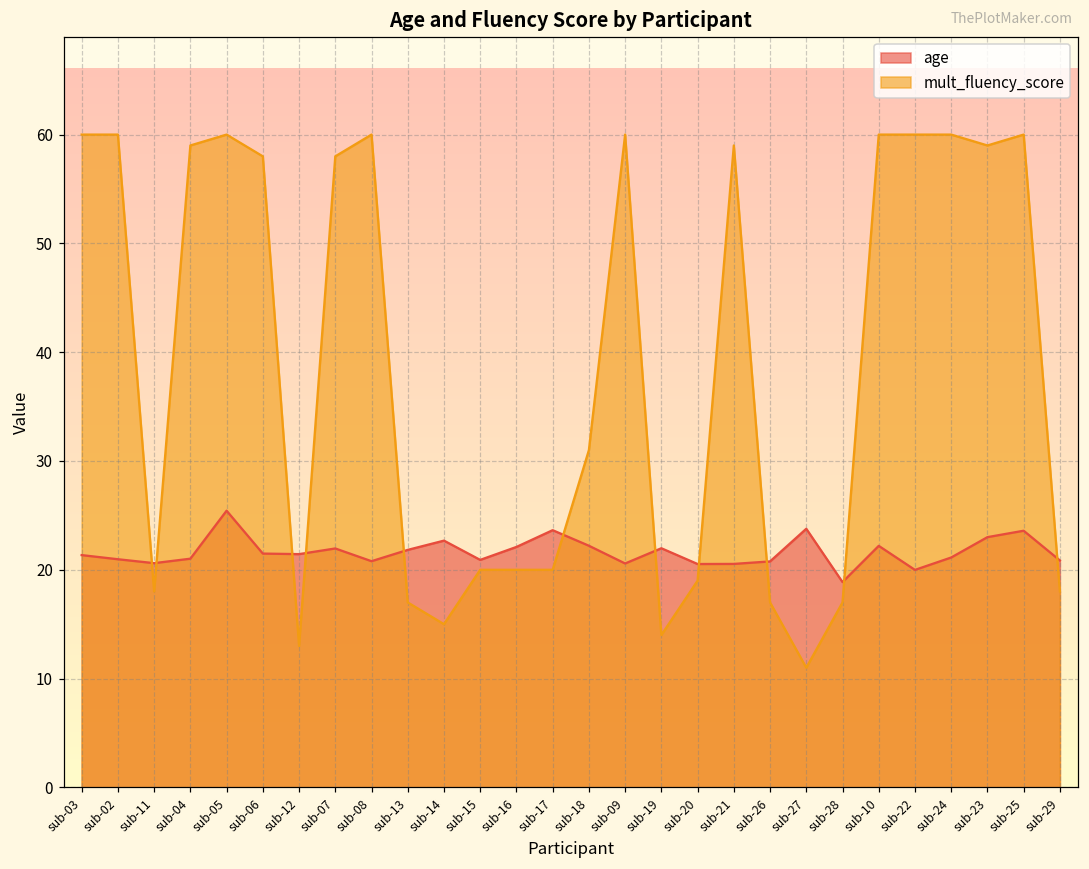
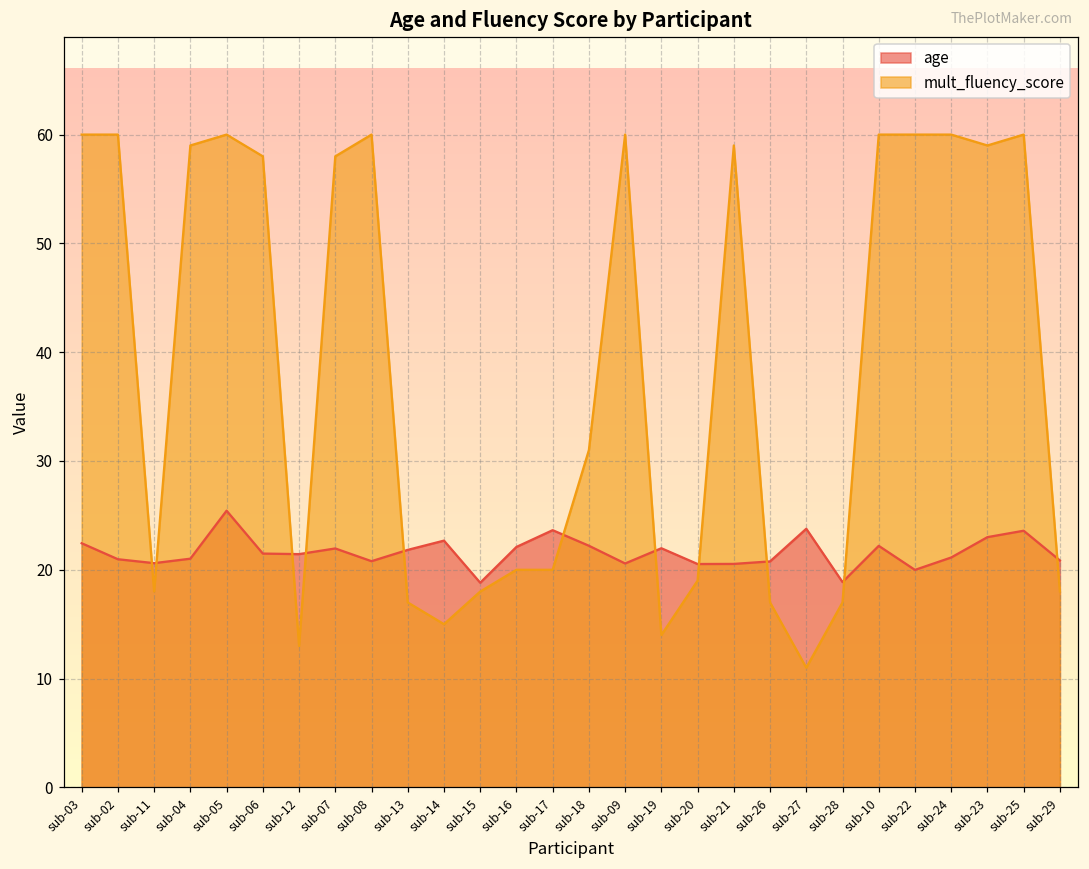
age, sub-03: 21 -> 22
age, sub-15: 21 -> 19
mult_fluency_score, sub-15: 20 -> 18
